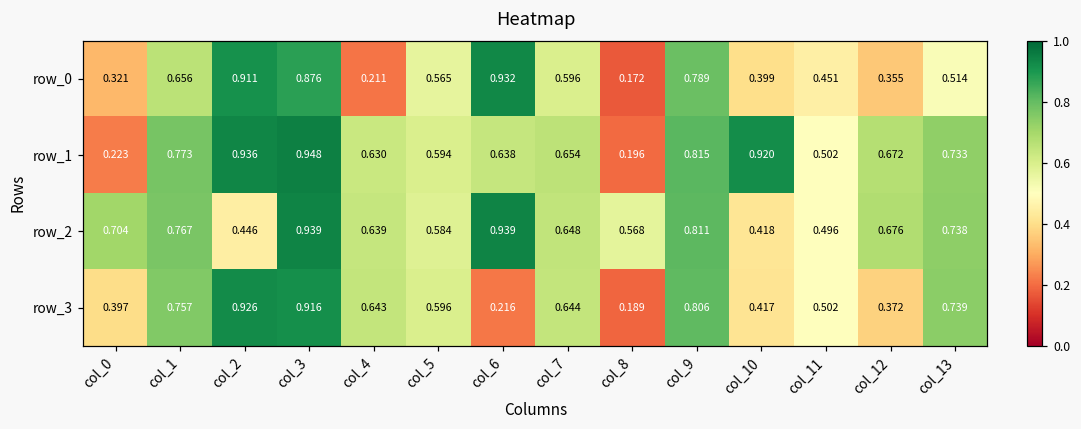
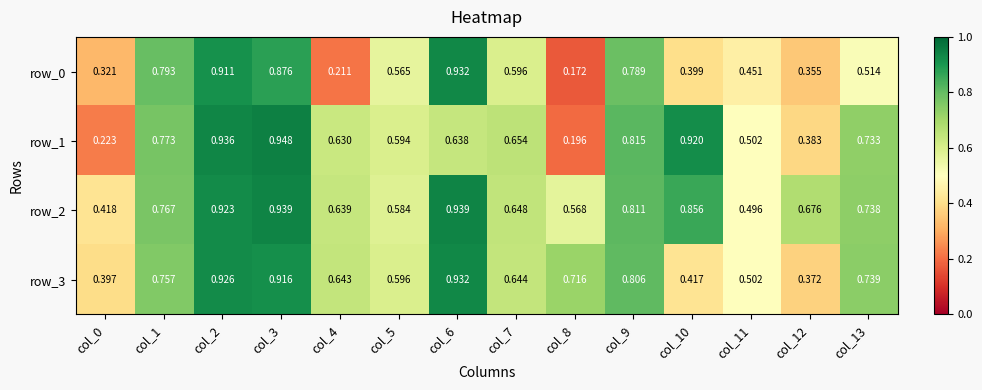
row_0, col_1: 0.656 -> 0.793
row_1, col_12: 0.672 -> 0.383
row_2, col_0: 0.704 -> 0.418
row_2, col_2: 0.446 -> 0.923
row_2, col_10: 0.418 -> 0.856
row_3, col_6: 0.216 -> 0.932
row_3, col_8: 0.189 -> 0.716
